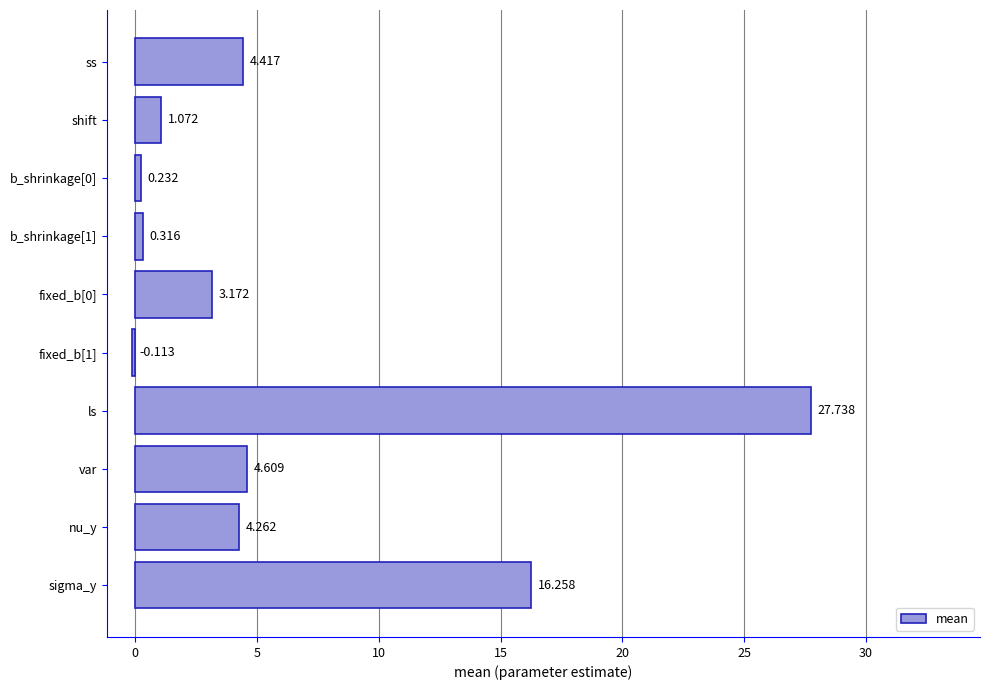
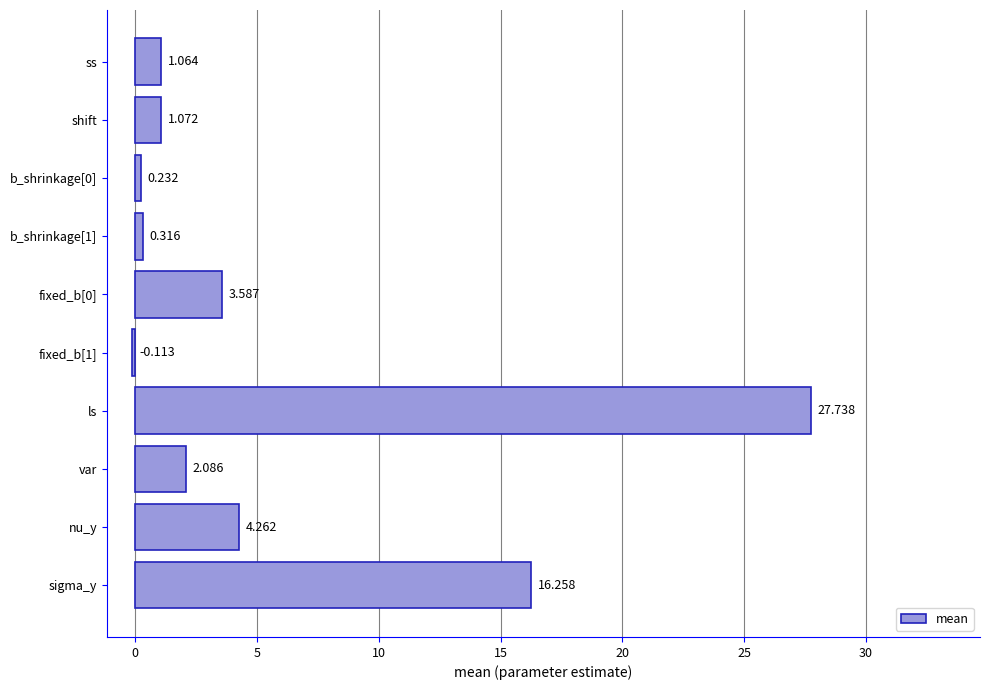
ss: 4.417 -> 1.064
fixed_b[0]: 3.172 -> 3.587
var: 4.609 -> 2.086
